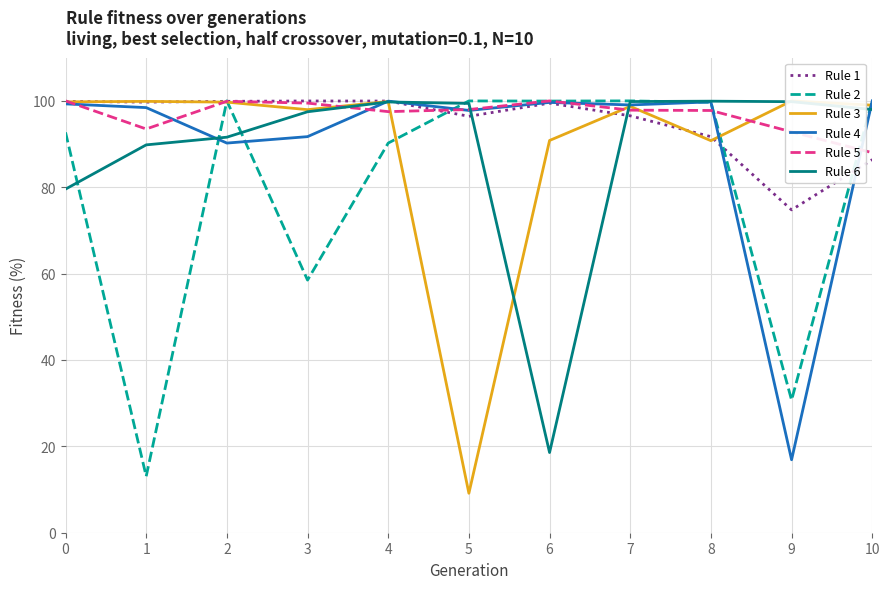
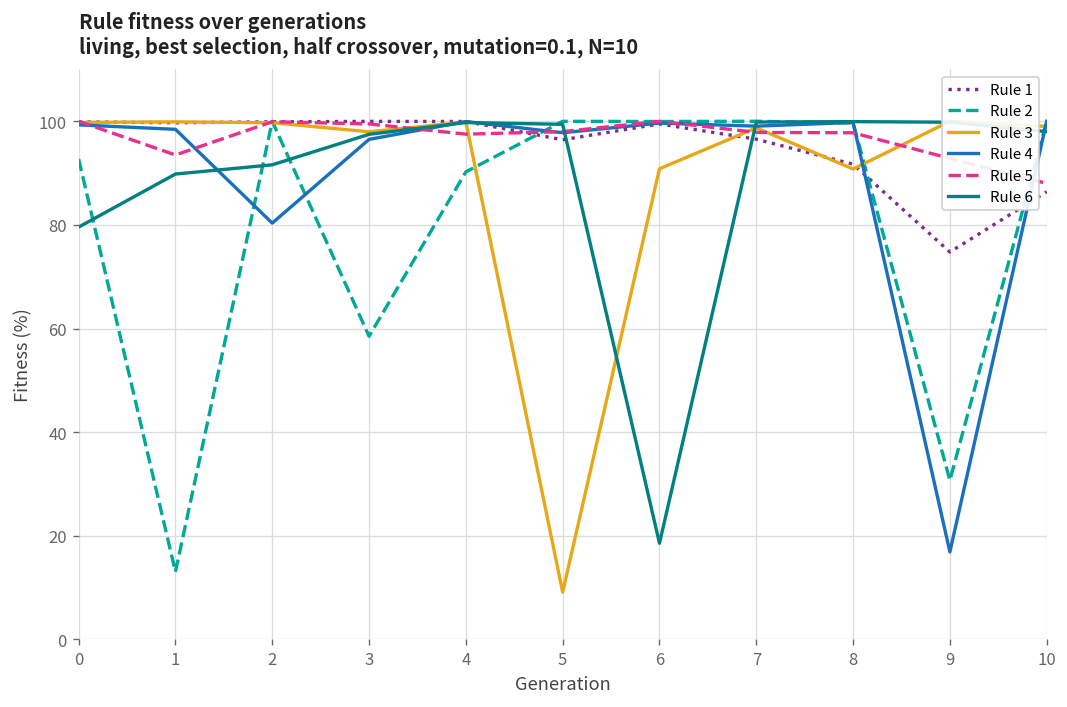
Rule 4, 2: 90 -> 80
Rule 4, 3: 92 -> 97
